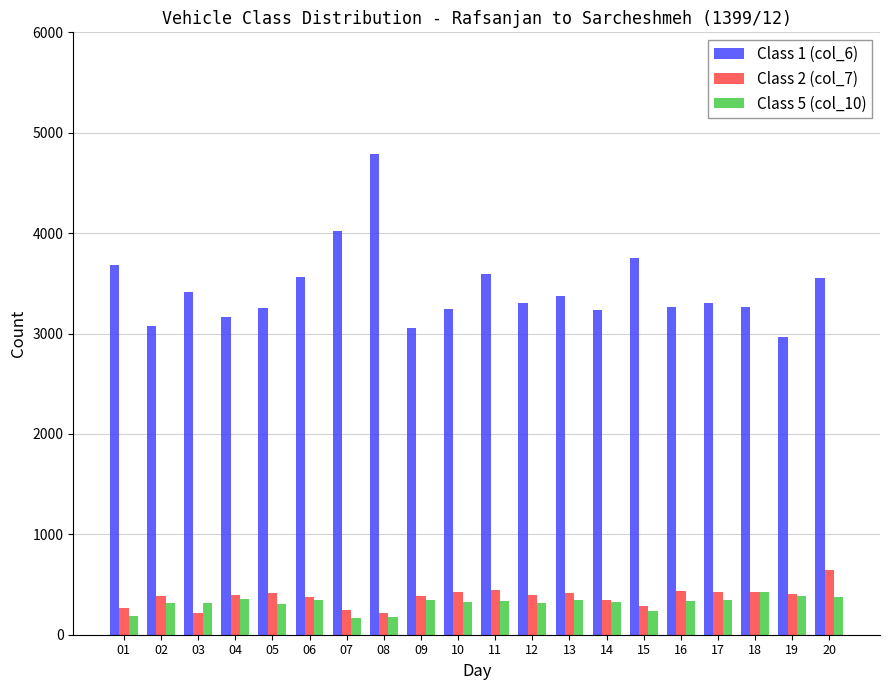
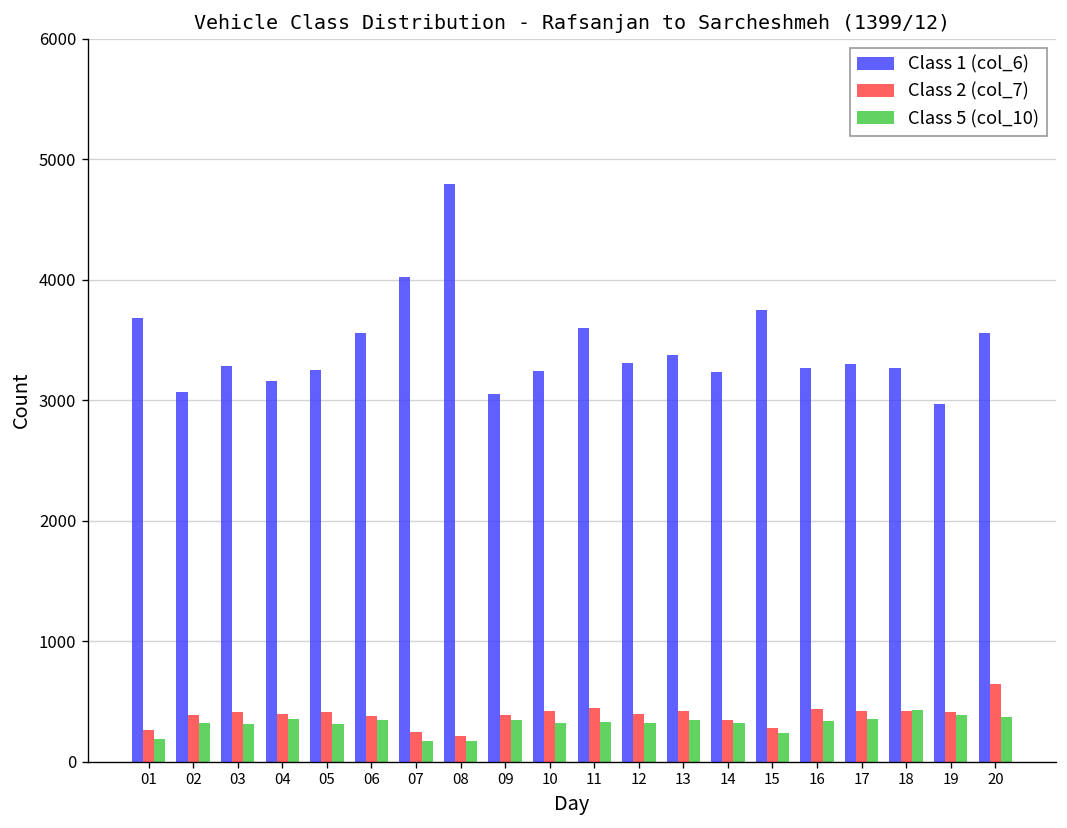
Class 1 (col_6), 03: 3410 -> 3290
Class 2 (col_7), 03: 220 -> 420
